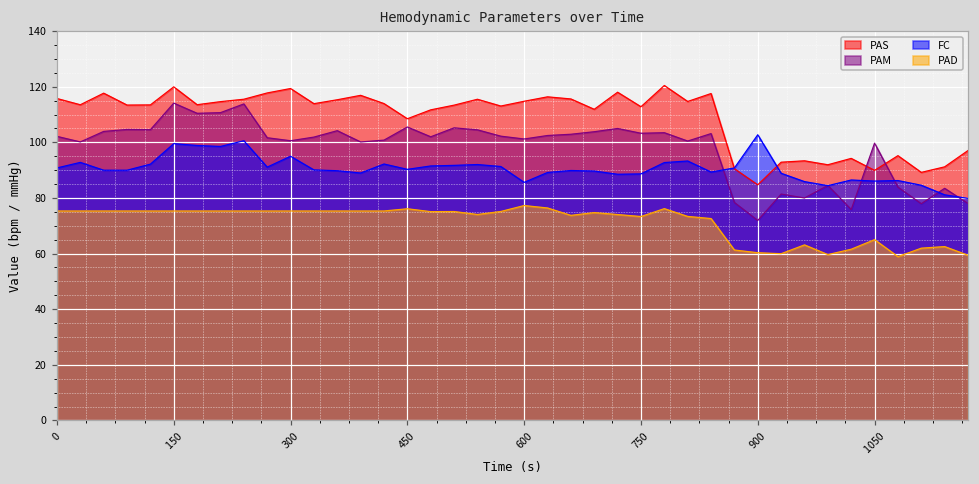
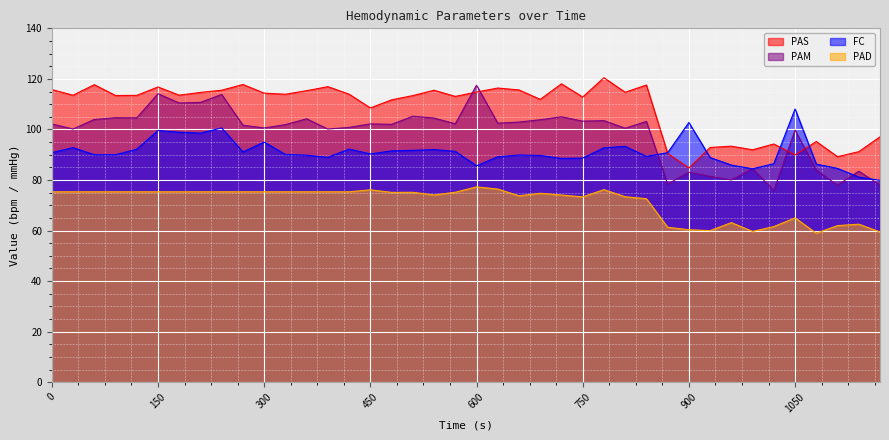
PAS, 150: 120 -> 117
PAS, 300: 119 -> 114
PAM, 450: 106 -> 102
PAM, 600: 101 -> 118
PAM, 900: 72 -> 83
FC, 1050: 86 -> 108
